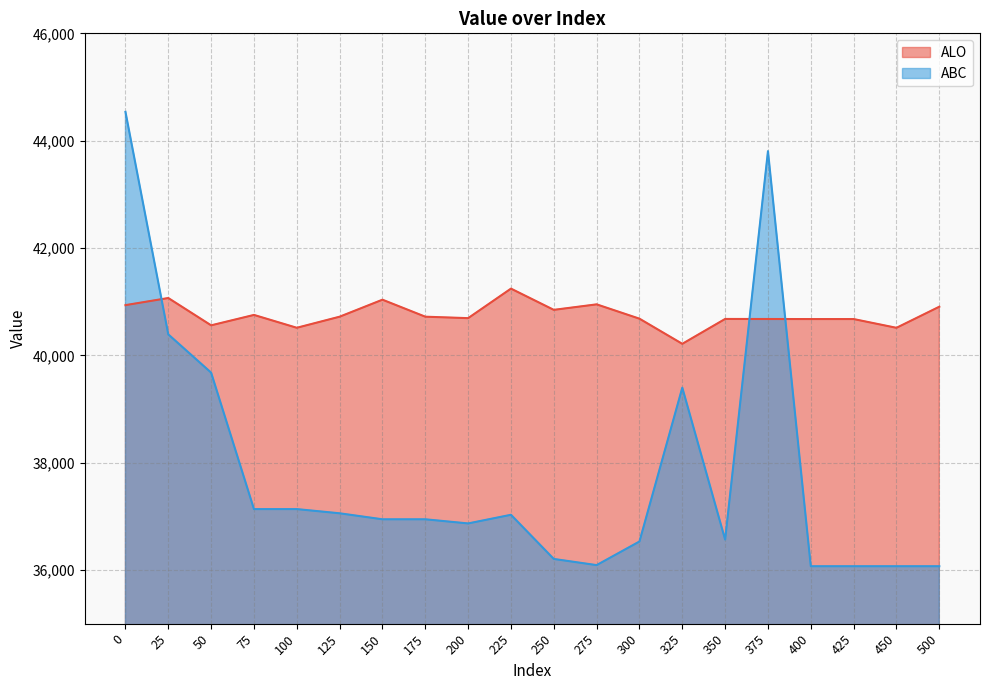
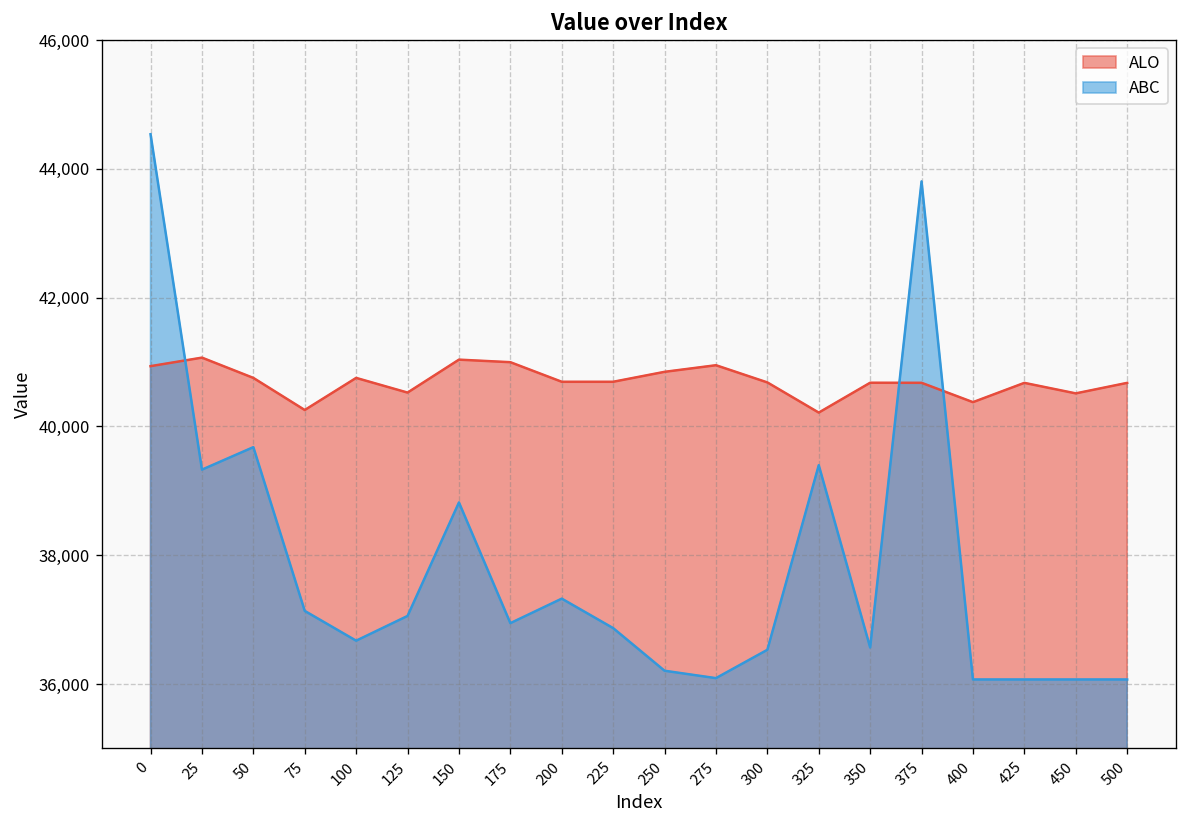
ABC, 25: 40,400 -> 39,300
ALO, 50: 40,600 -> 40,800
ALO, 75: 40,800 -> 40,300
ALO, 100: 40,500 -> 40,800
ABC, 100: 37,100 -> 36,700
ALO, 125: 40,700 -> 40,500
ABC, 150: 36,900 -> 38,800
ALO, 175: 40,700 -> 41,000
ABC, 200: 36,900 -> 37,300
ALO, 225: 41,200 -> 40,700
ABC, 225: 37,000 -> 36,900
ALO, 400: 40,700 -> 40,400
ALO, 500: 40,900 -> 40,700
